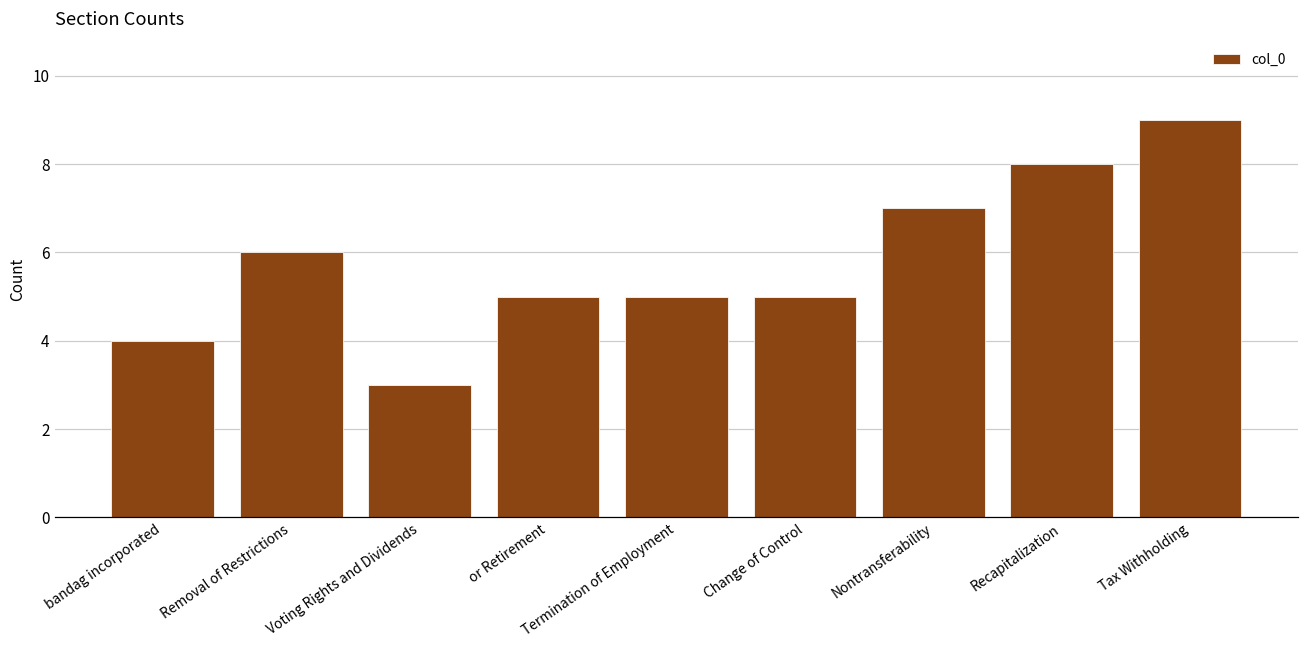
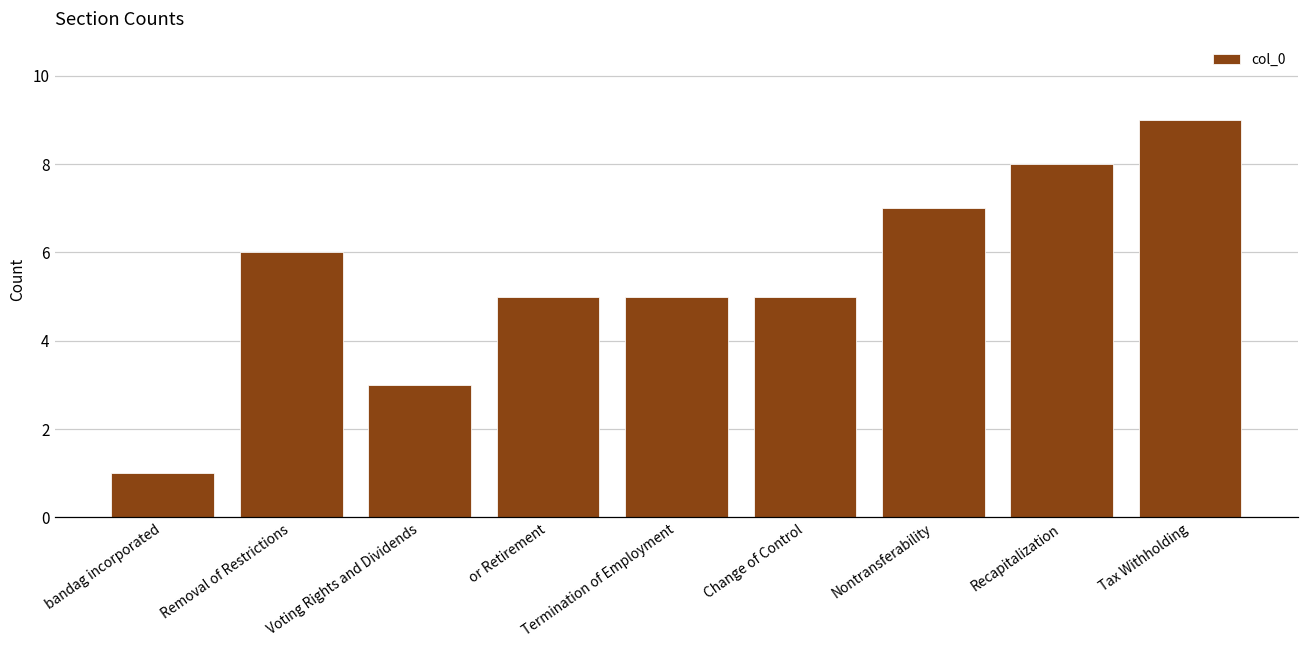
bandag incorporated: 4 -> 1
